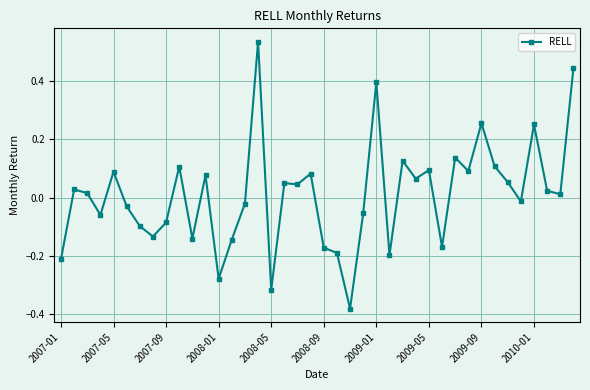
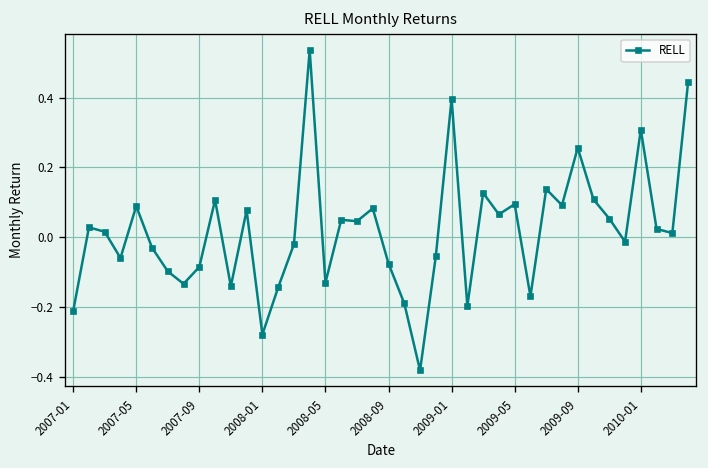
2008-05: -0.32 -> -0.13
2008-09: -0.17 -> -0.08
2010-01: 0.25 -> 0.31
